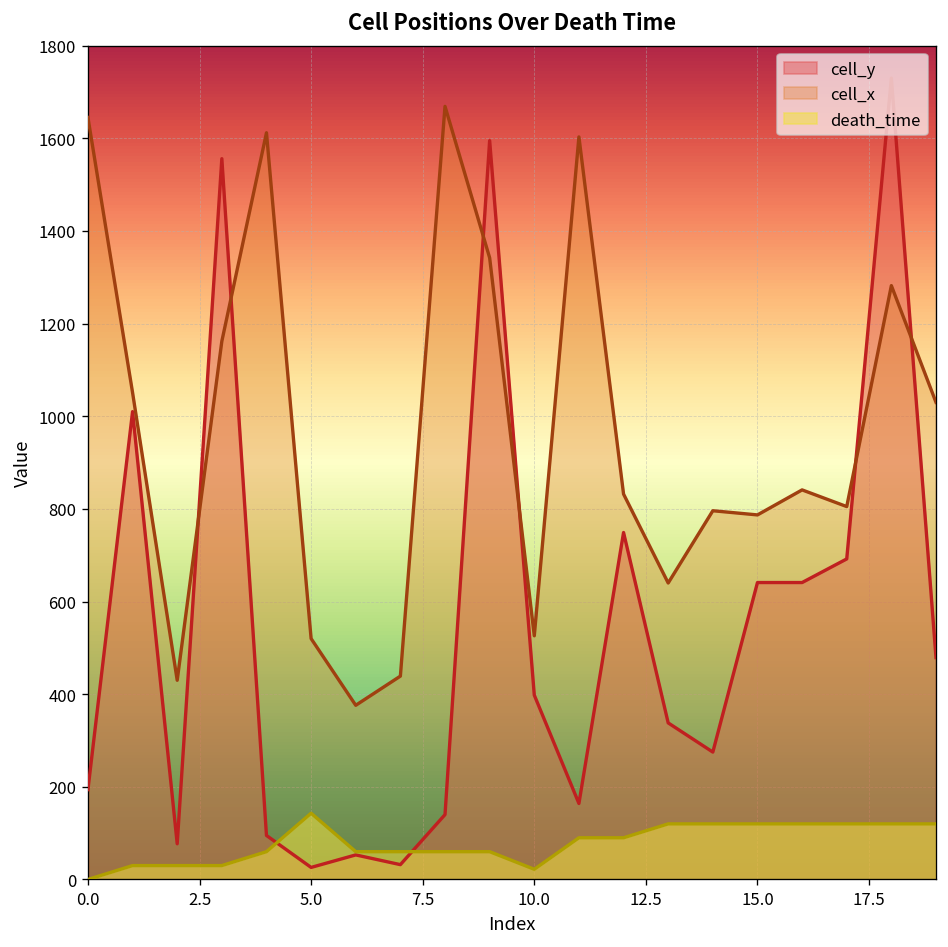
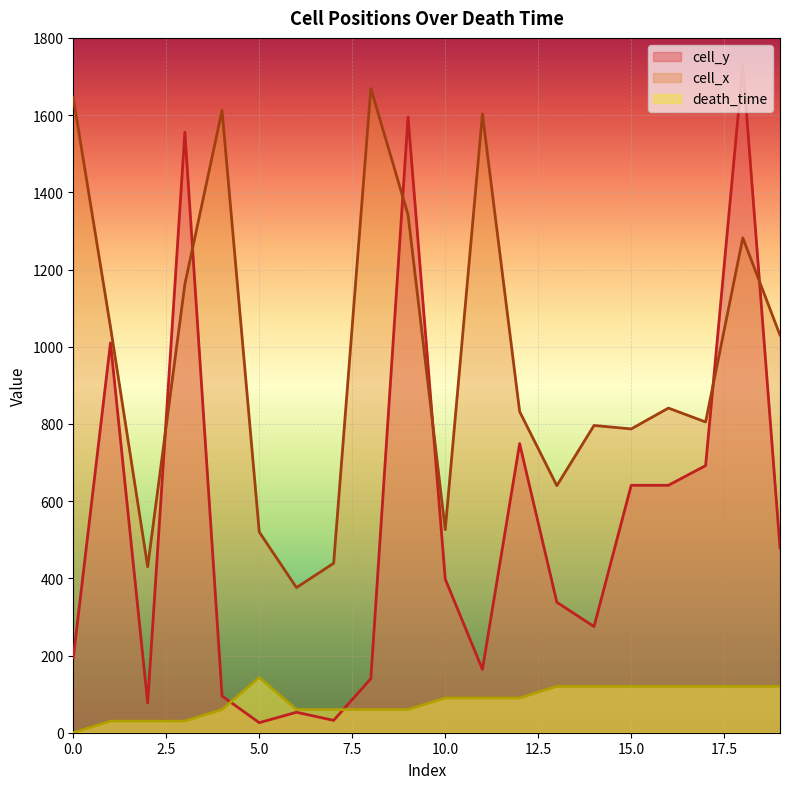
death_time, 10.0: 20 -> 90
